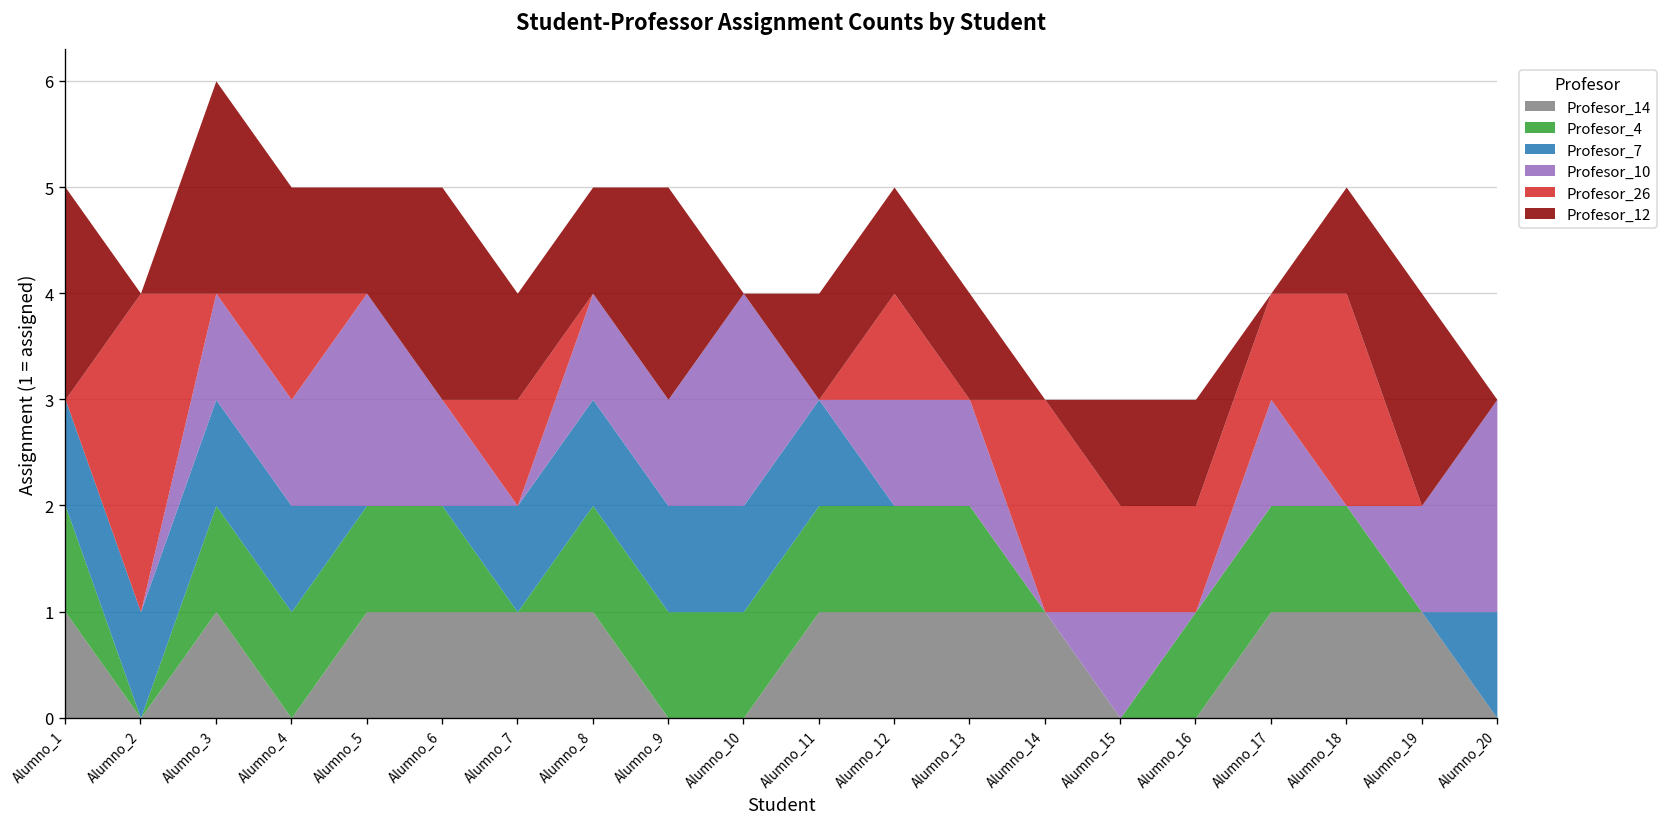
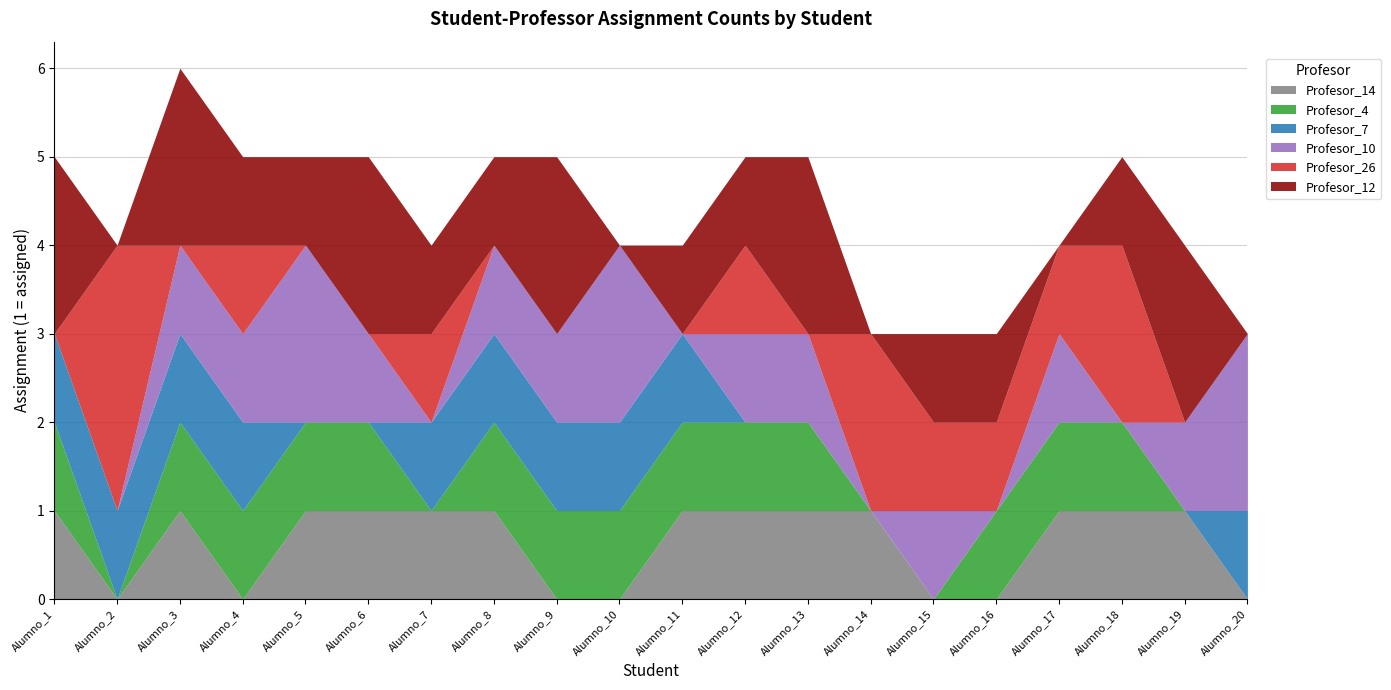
Profesor_12, Alumno_13: 1 -> 2
